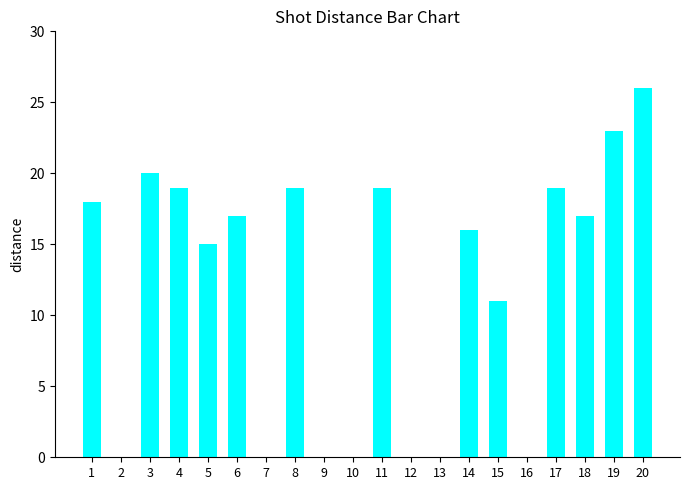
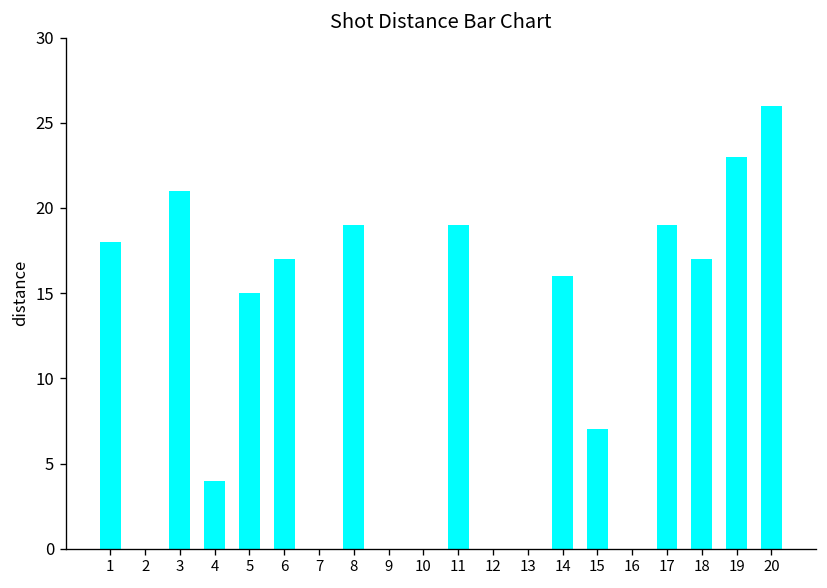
3: 20 -> 21
4: 19 -> 4
15: 11 -> 7
